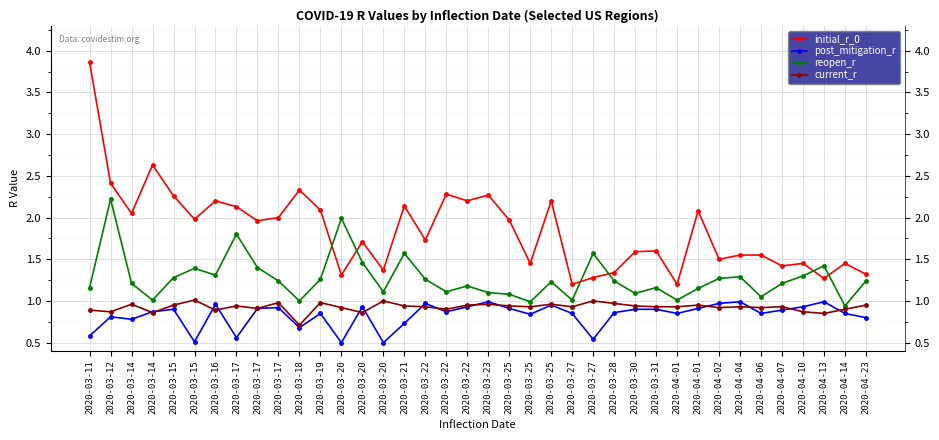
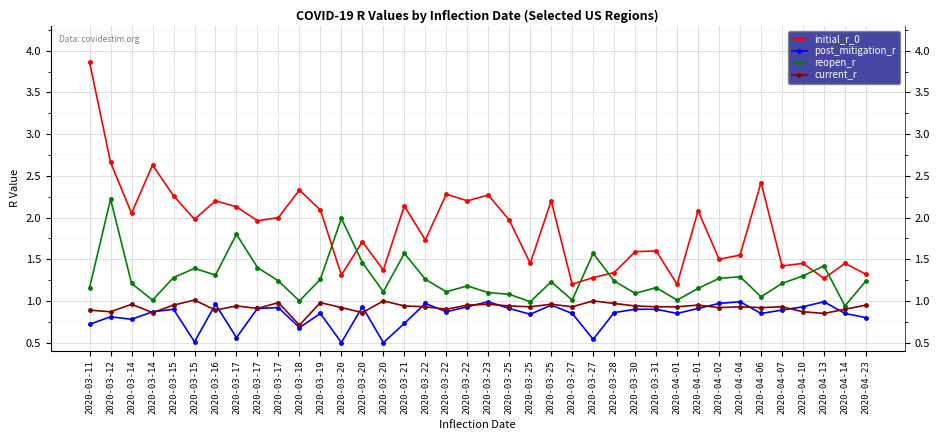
post_mitigation_r, 2020-03-11: 0.6 -> 0.7
initial_r_0, 2020-03-12: 2.4 -> 2.7
initial_r_0, 2020-04-06: 1.6 -> 2.4
